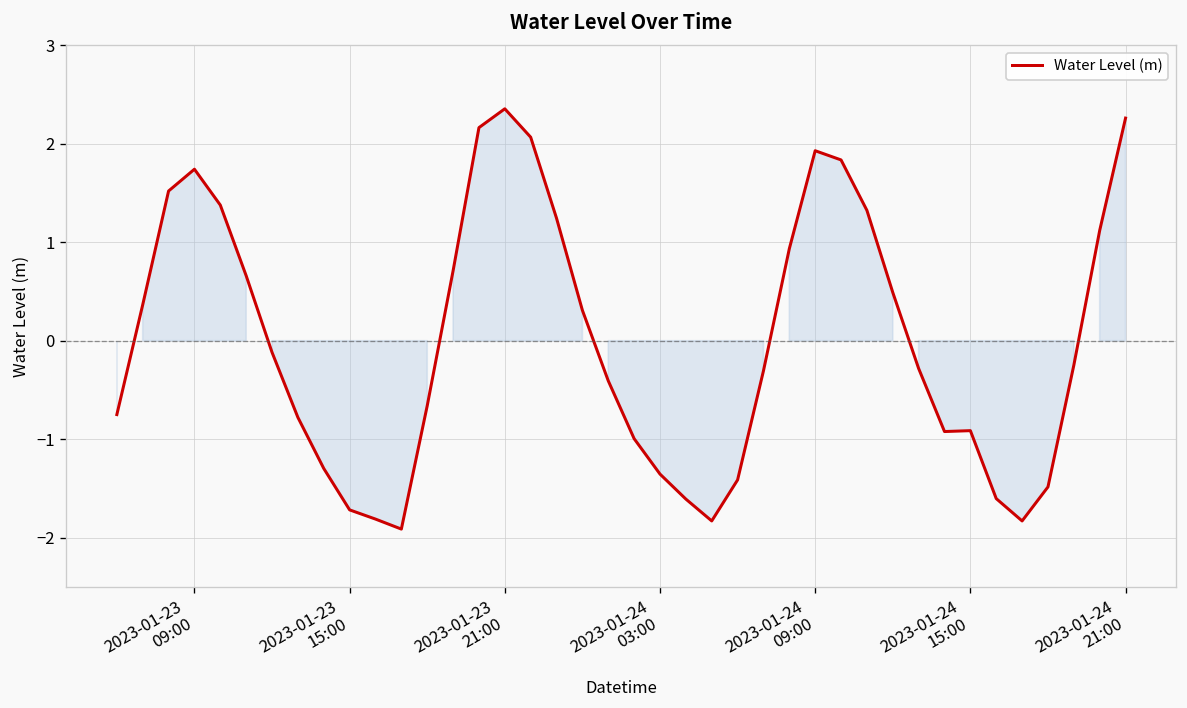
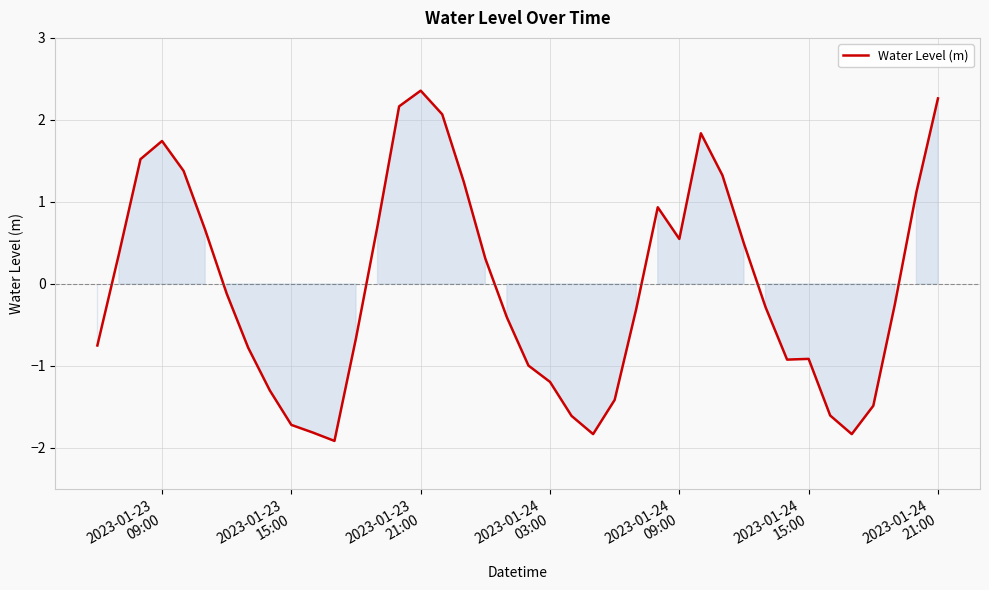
2023-01-24 03:00: -1.4 -> -1.2
2023-01-24 09:00: 1.9 -> 0.5
